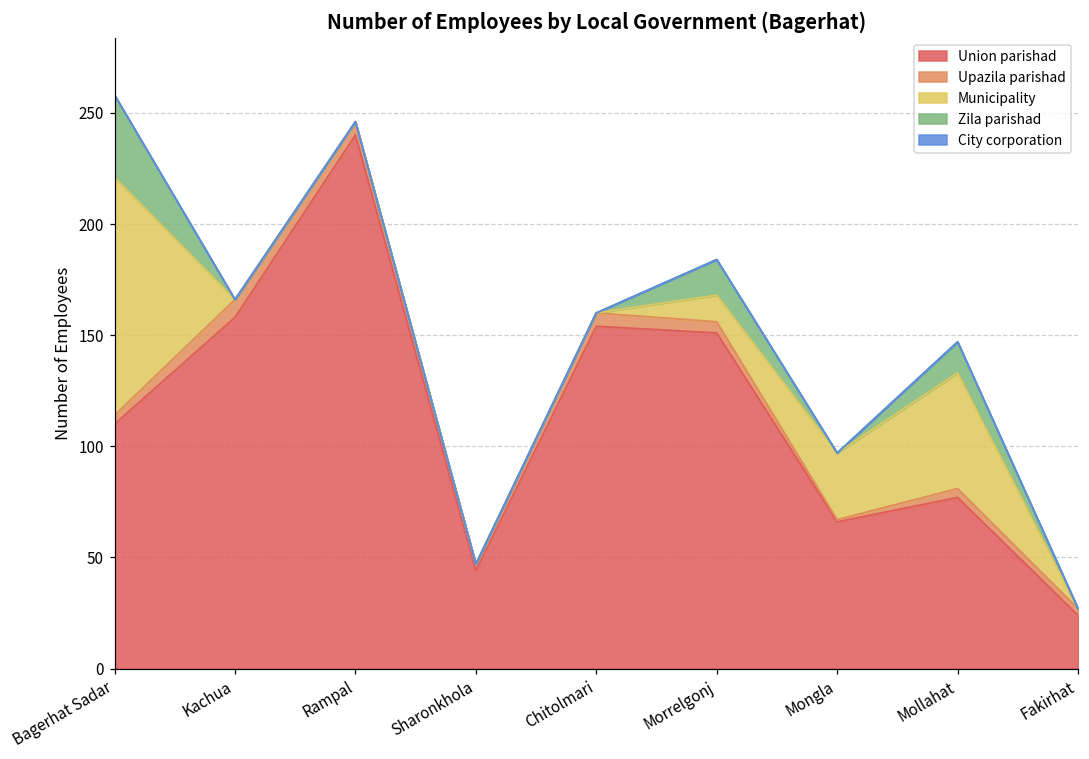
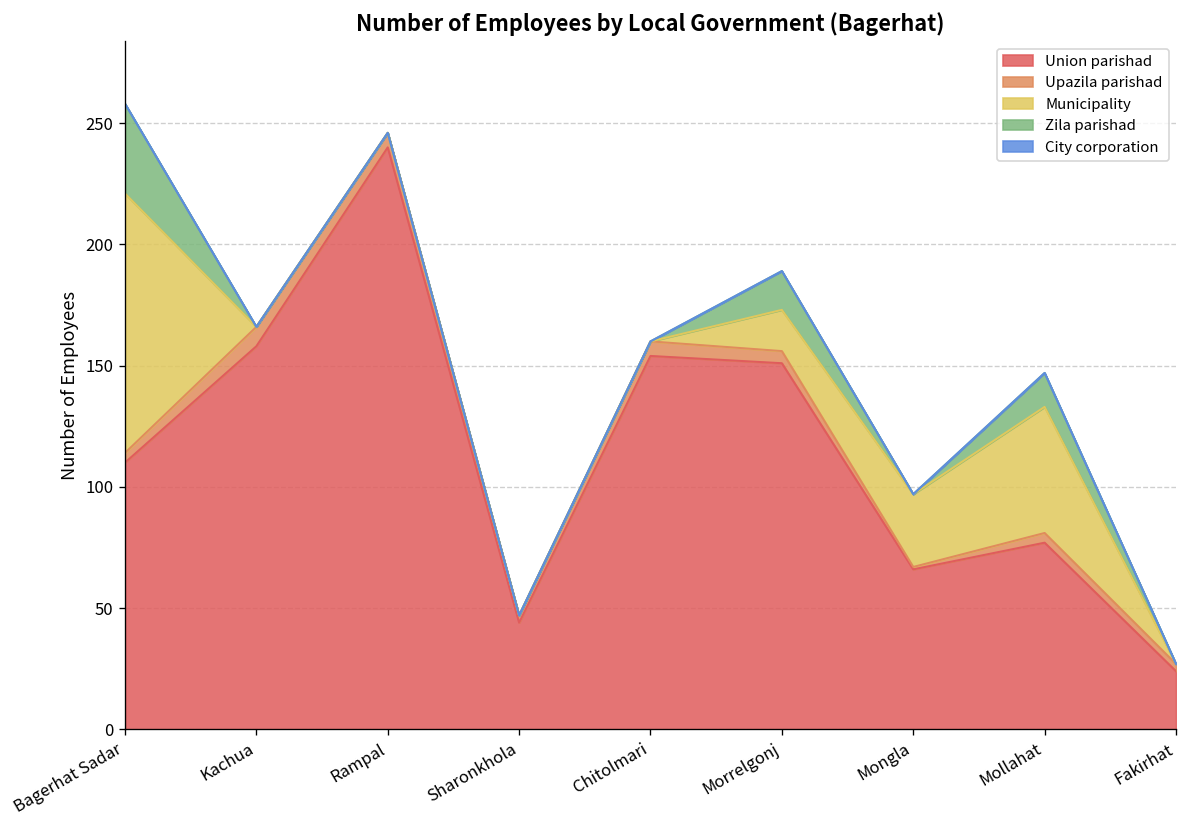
Municipality, Morrelgonj: 12 -> 17
